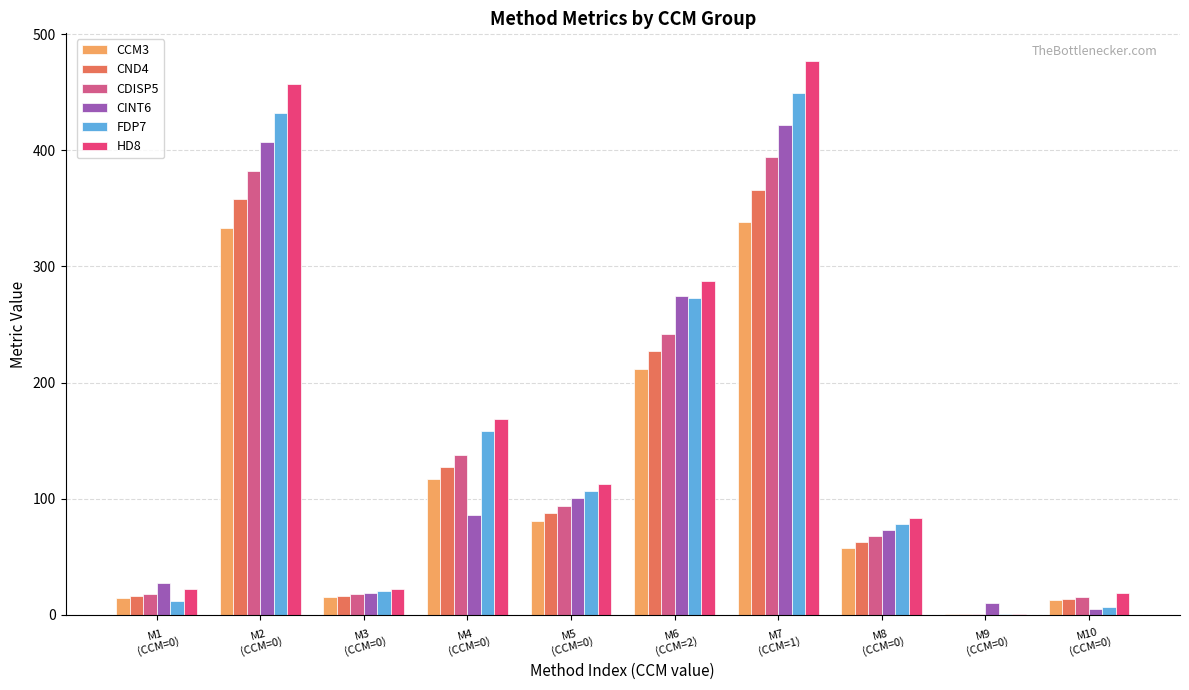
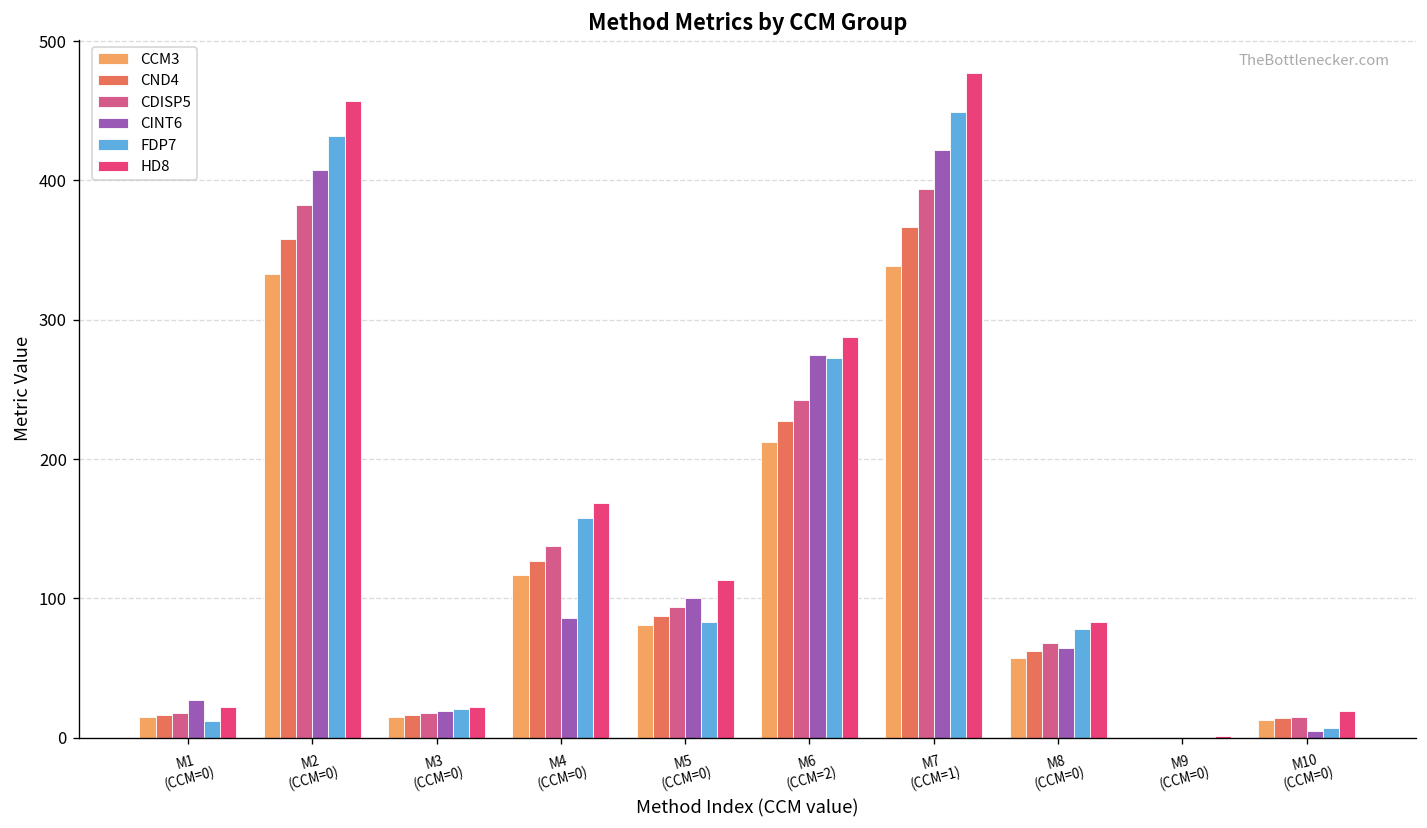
FDP7, M5 (CCM=0): 107 -> 83
CINT6, M8 (CCM=0): 73 -> 64
CINT6, M9 (CCM=0): 10 -> 1
